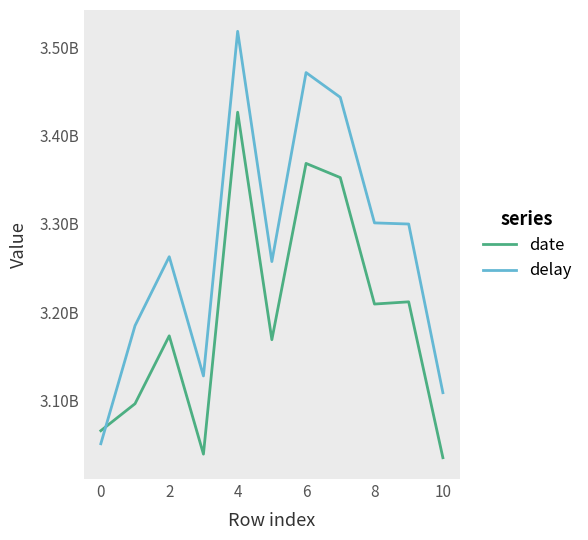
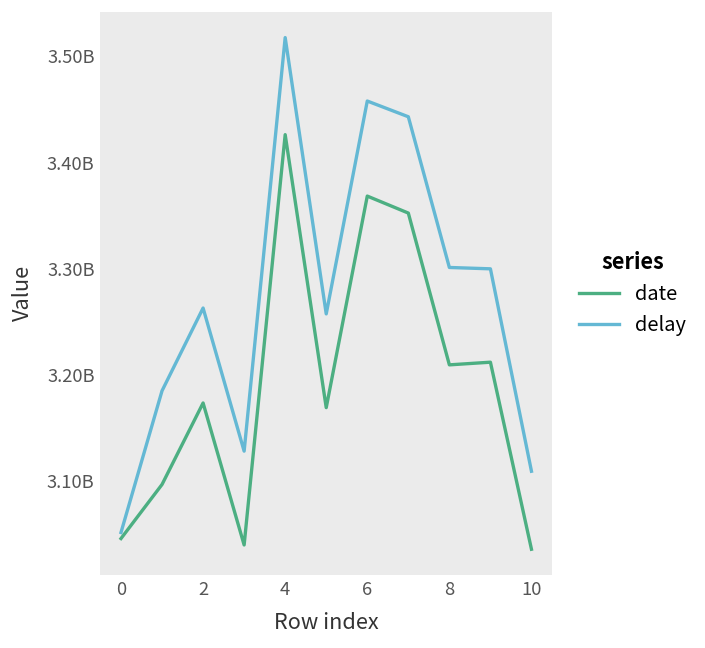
date, 0: 3070000000 -> 3050000000
delay, 6: 3470000000 -> 3460000000
